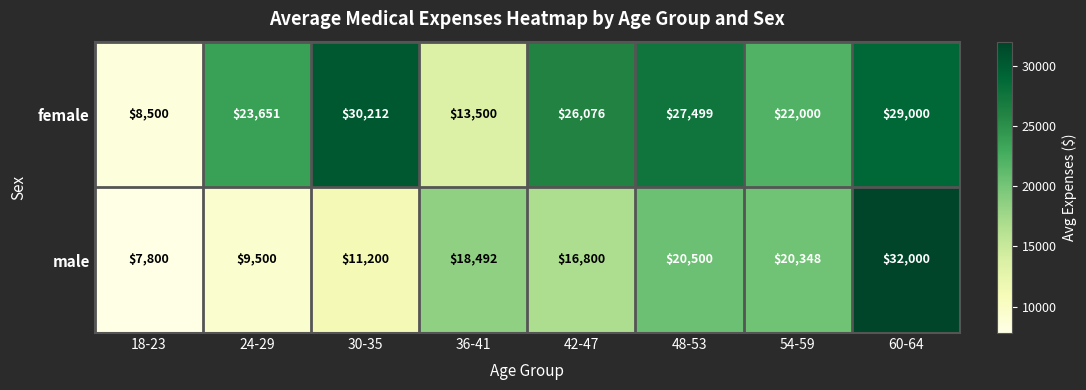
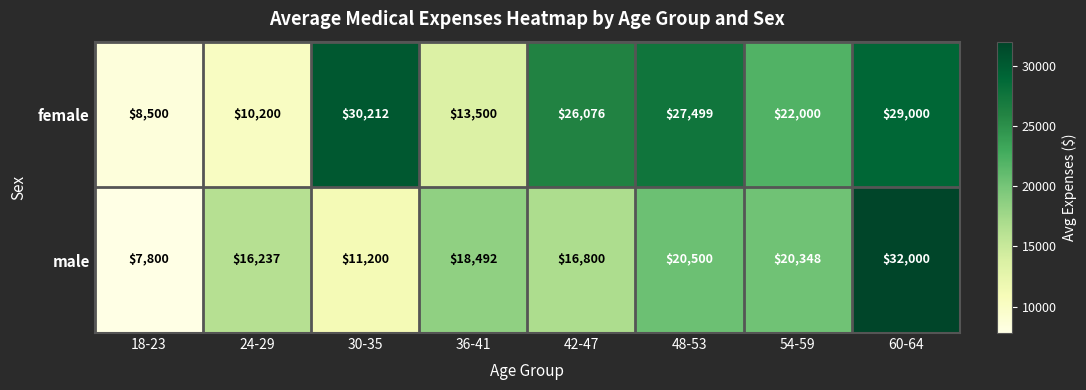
female, 24-29: $23,651 -> $10,200
male, 24-29: $9,500 -> $16,237
